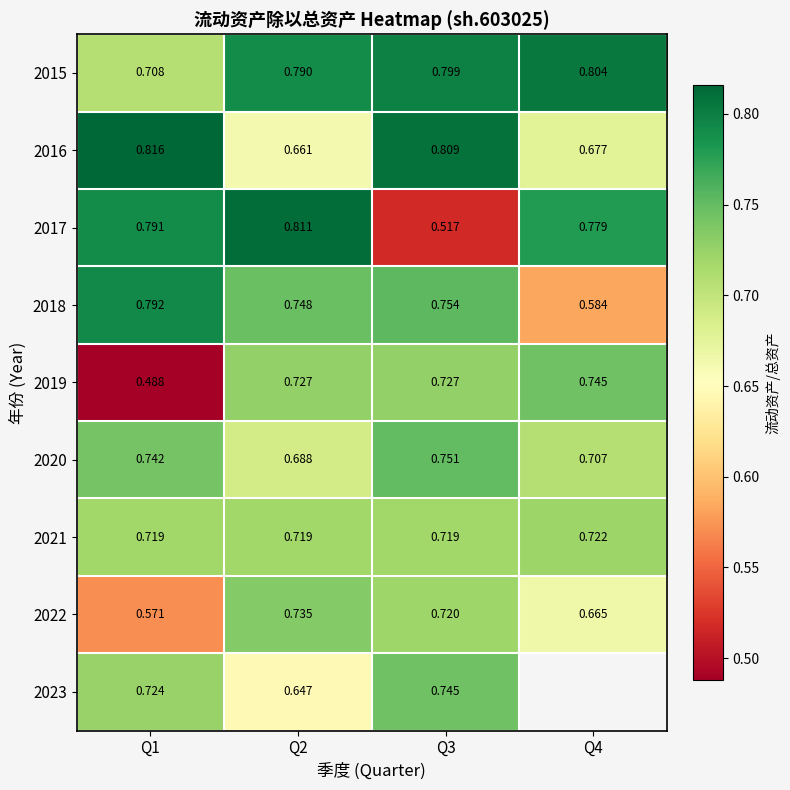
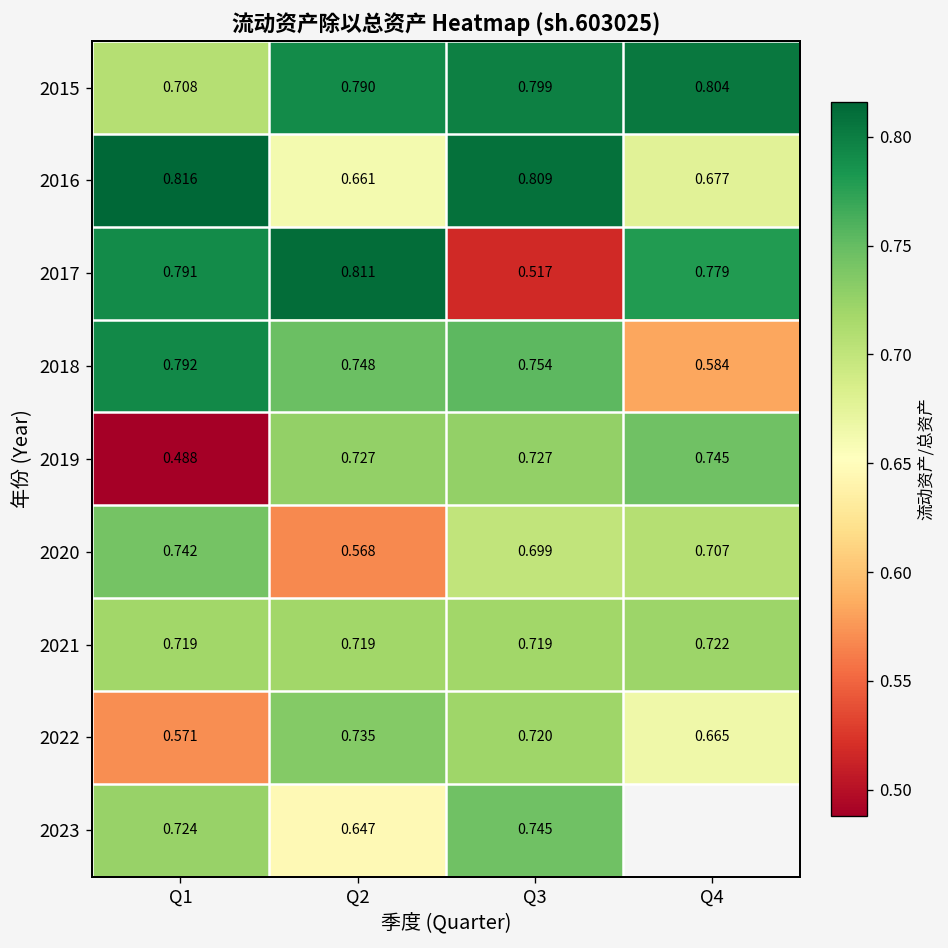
2020, Q2: 0.688 -> 0.568
2020, Q3: 0.751 -> 0.699
